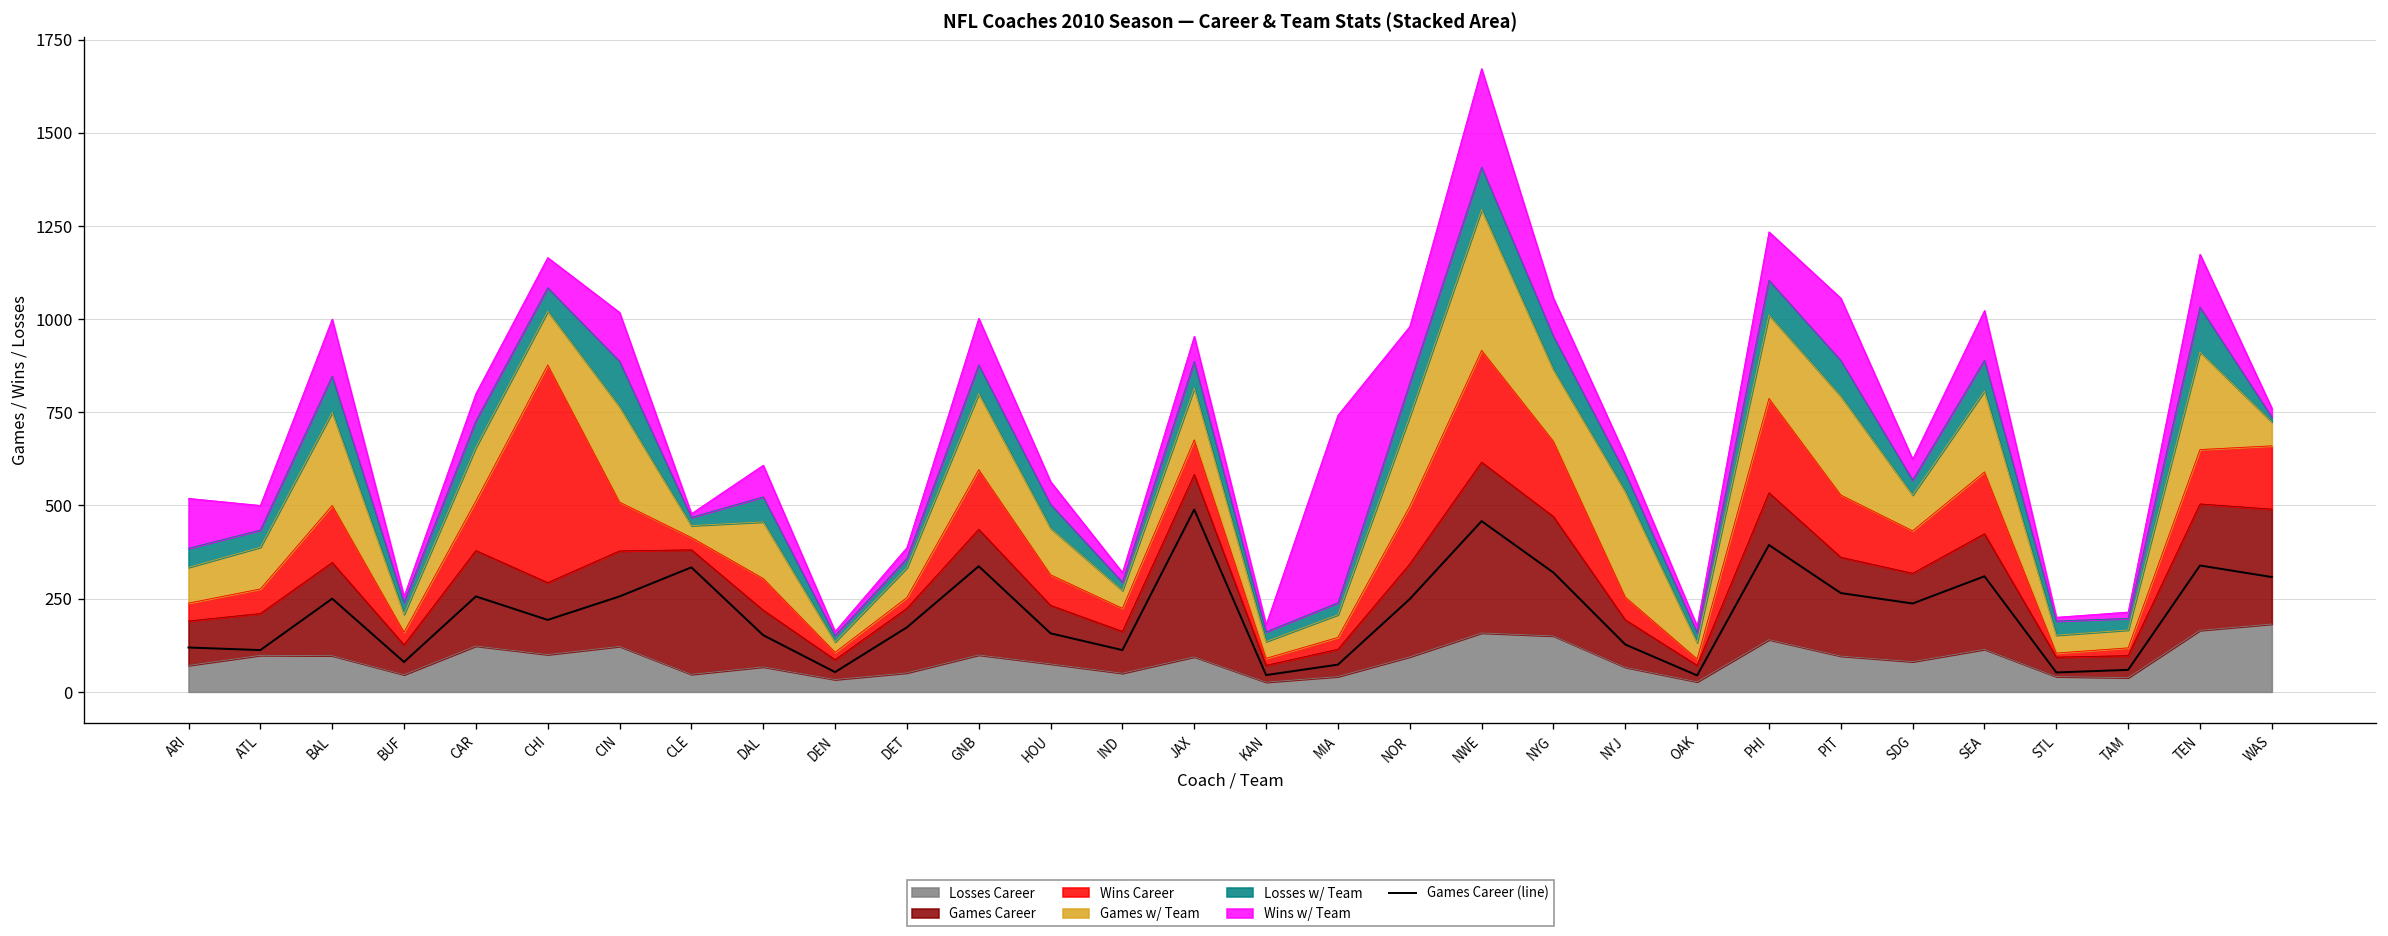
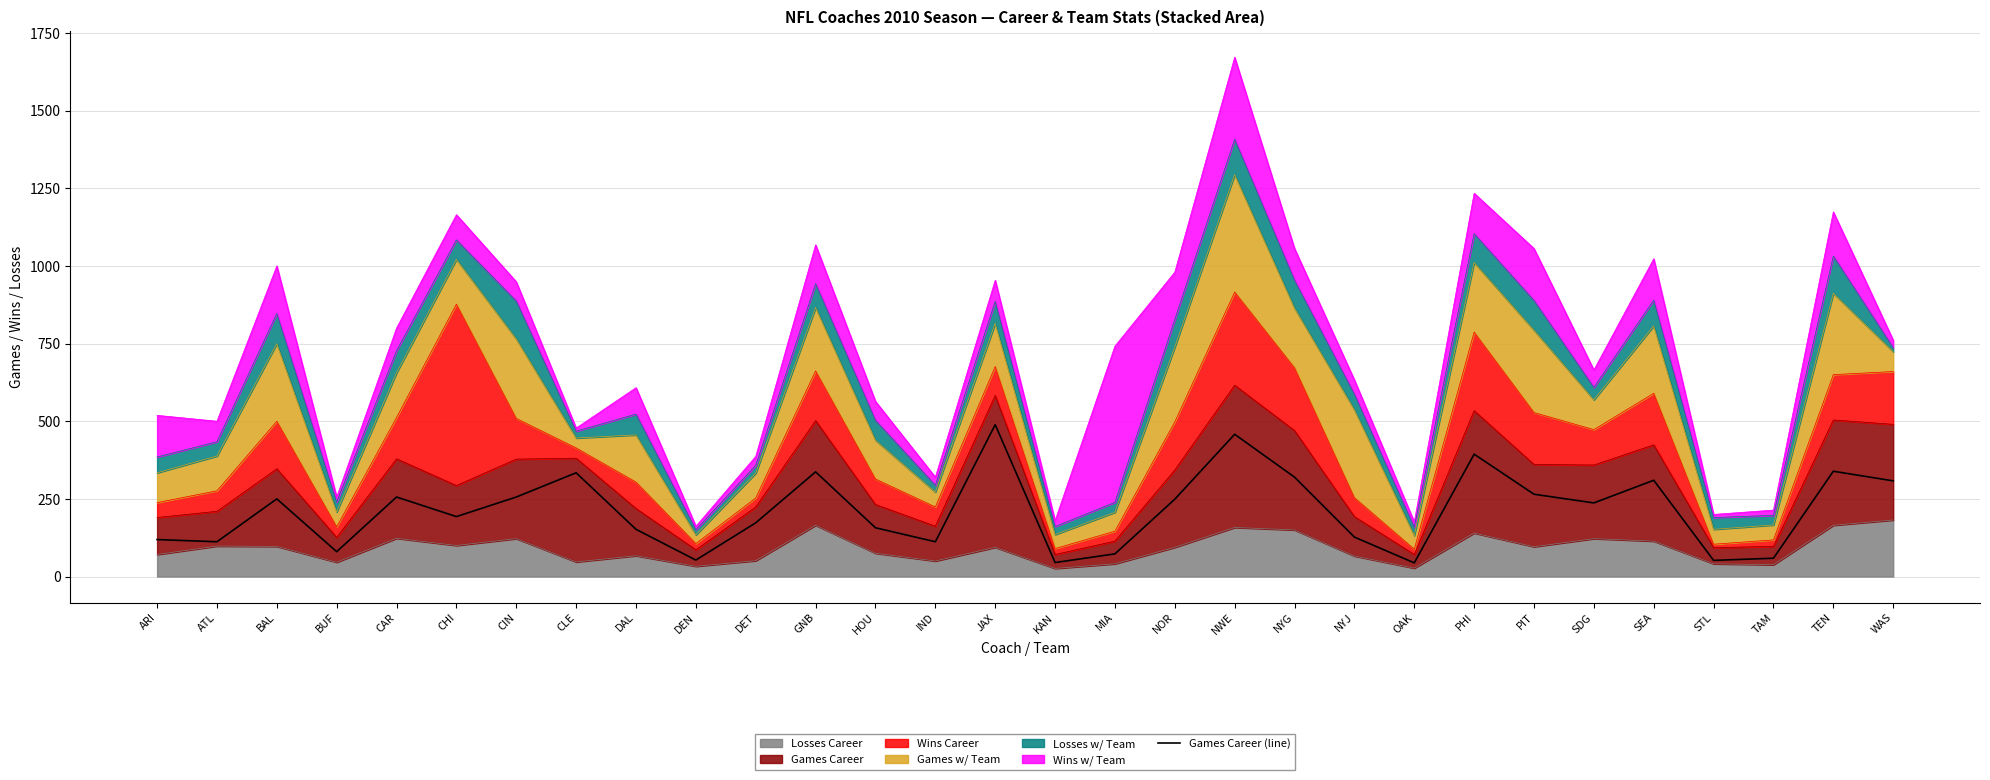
Wins w/ Team, CIN: 130 -> 60
Losses Career, GNB: 100 -> 170
Losses Career, SDG: 80 -> 120
